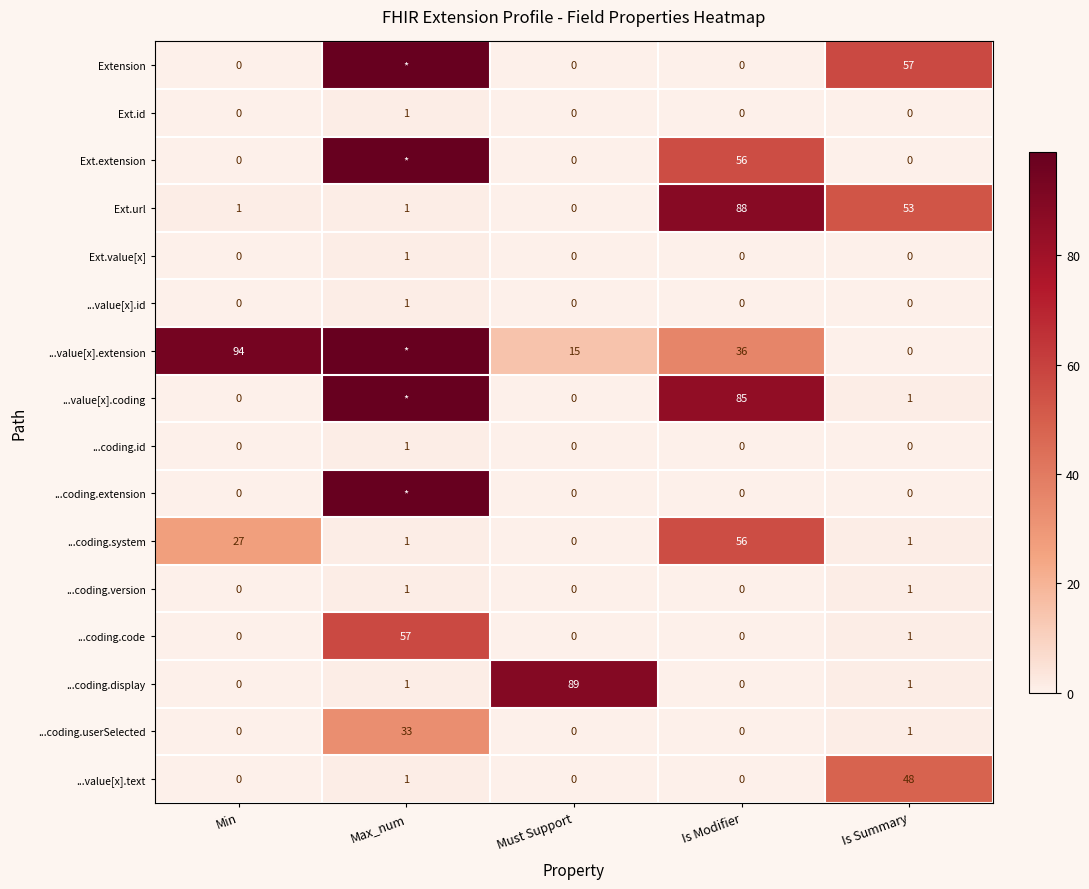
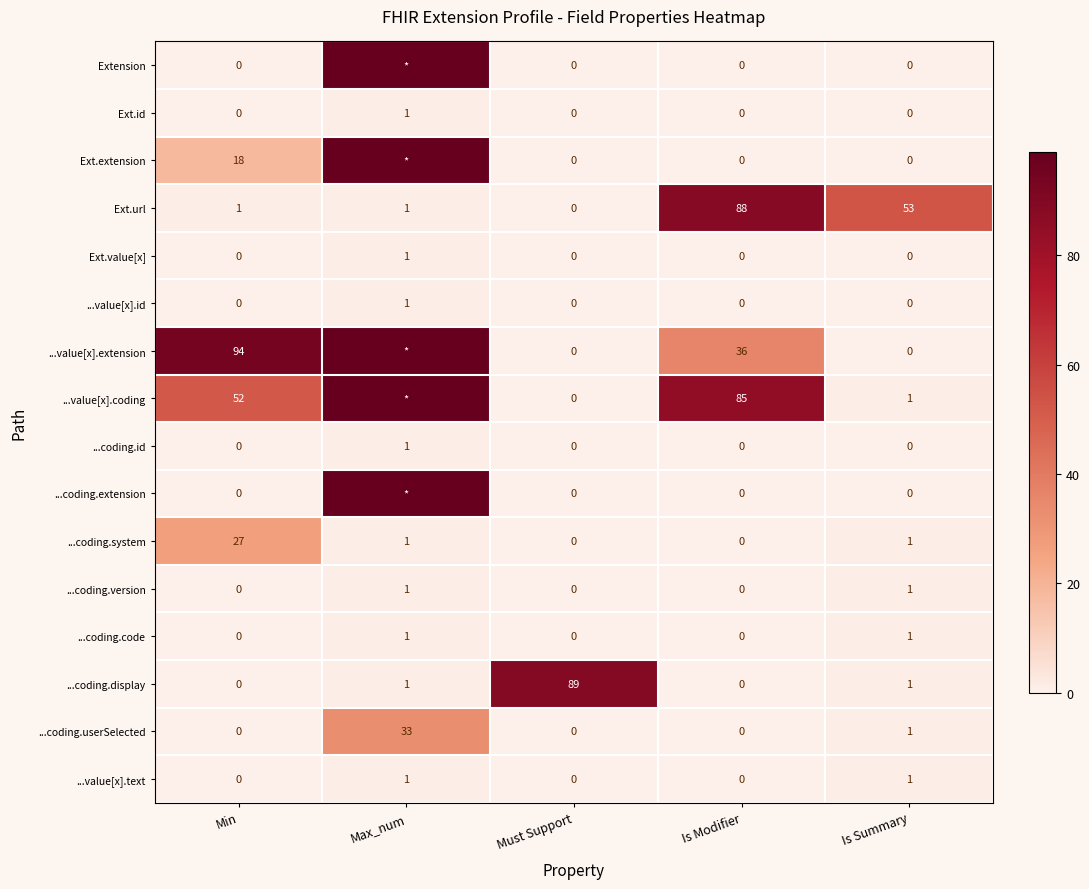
Extension, Is Summary: 57 -> 0
Ext.extension, Min: 0 -> 18
Ext.extension, Is Modifier: 56 -> 0
...value[x].extension, Must Support: 15 -> 0
...value[x].coding, Min: 0 -> 52
...coding.system, Is Modifier: 56 -> 0
...coding.code, Max_num: 57 -> 1
...value[x].text, Is Summary: 48 -> 1
